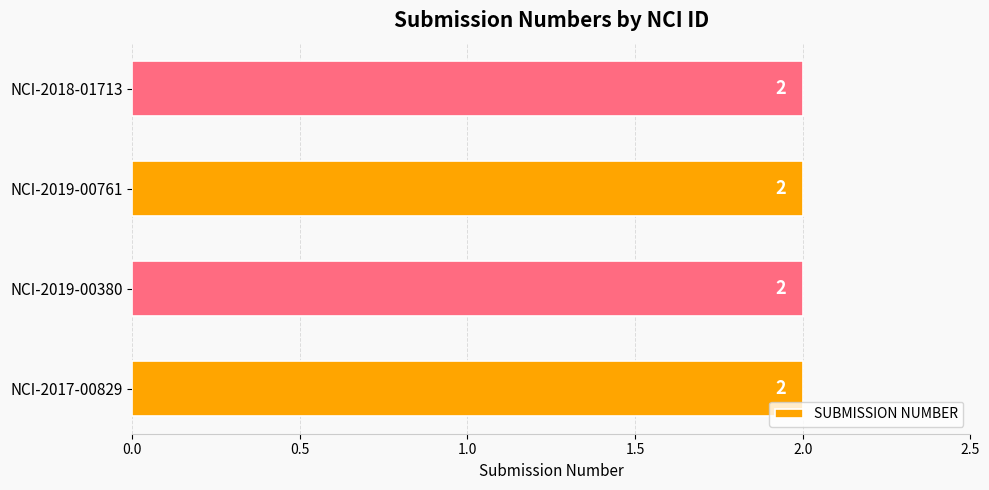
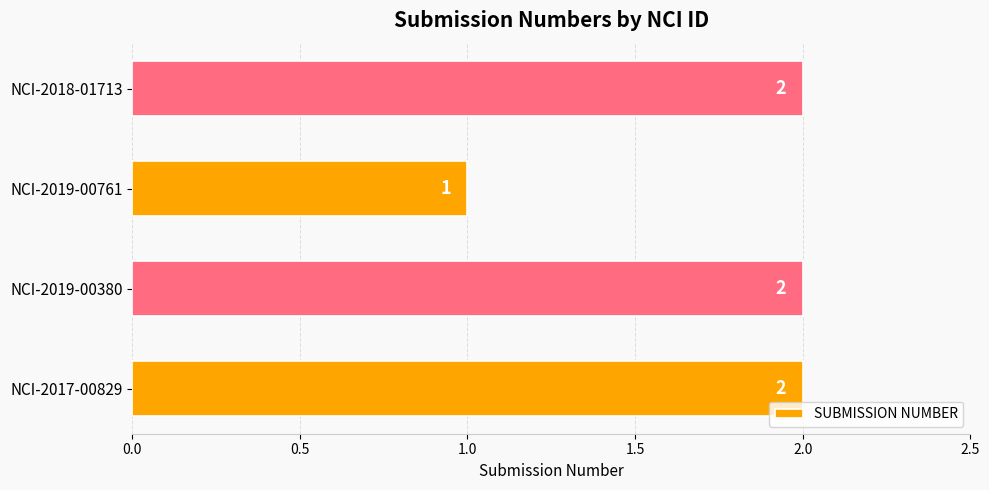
NCI-2019-00761: 2 -> 1
